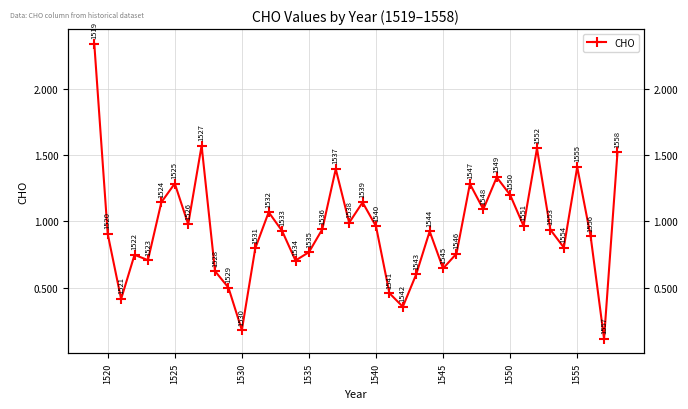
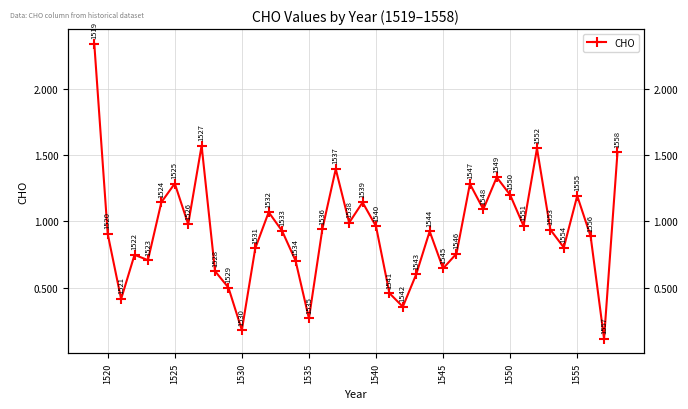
1535: 0.77 -> 0.27
1555: 1.41 -> 1.19
